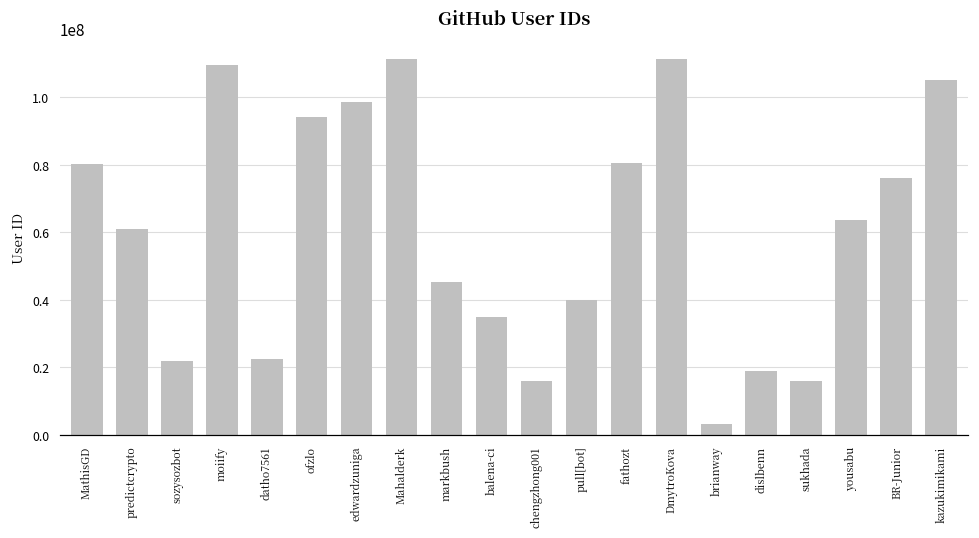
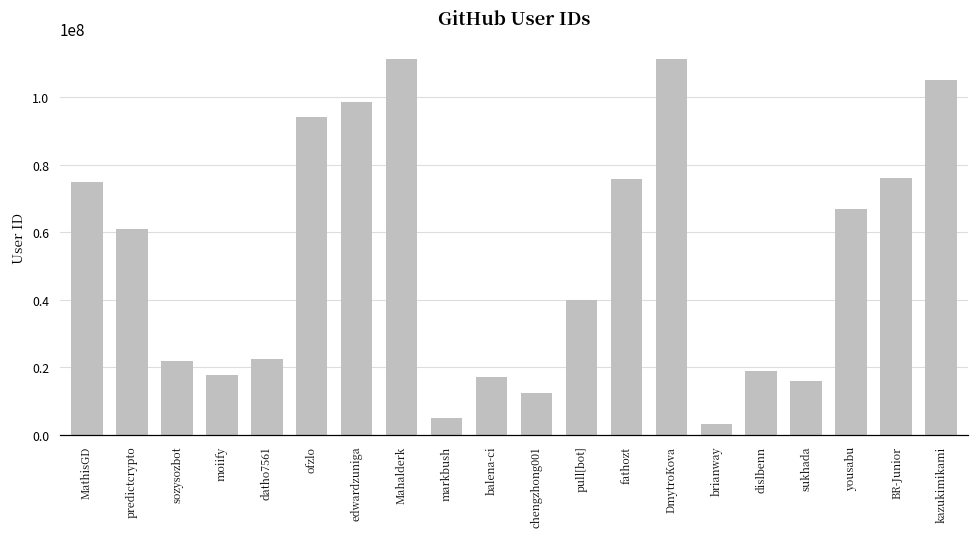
MathisGD: 80000000 -> 75000000
moiify: 110000000 -> 18000000
markbush: 45000000 -> 5000000
balena-ci: 35000000 -> 17000000
chengzhong001: 16000000 -> 12000000
fathozt: 80000000 -> 76000000
yousabu: 64000000 -> 67000000
